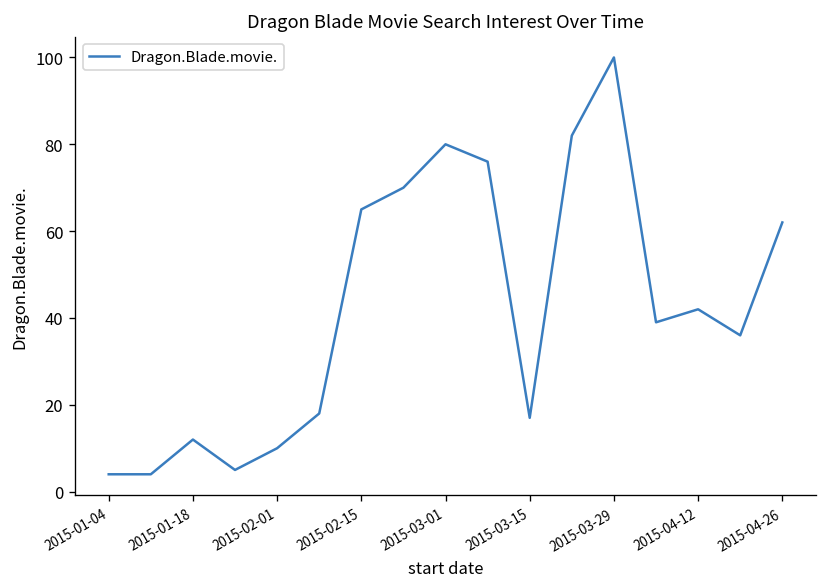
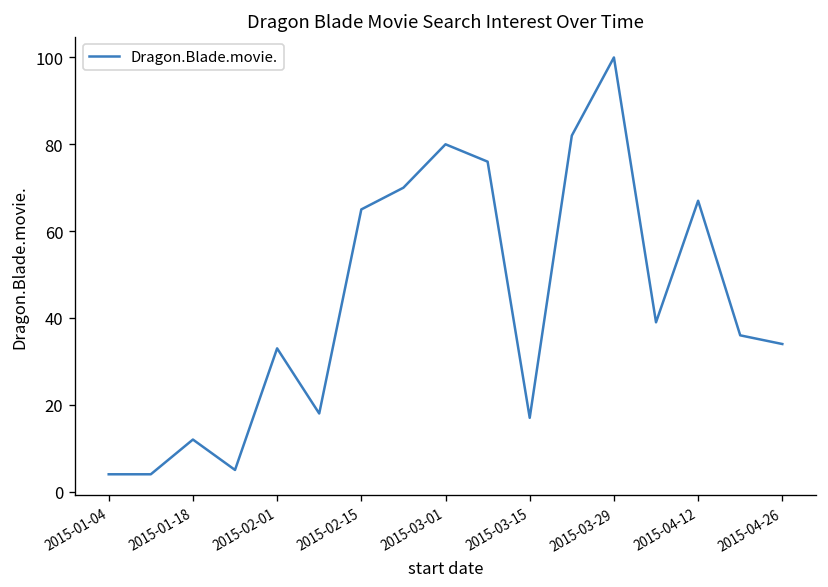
2015-02-01: 10 -> 33
2015-04-12: 42 -> 67
2015-04-26: 62 -> 34
